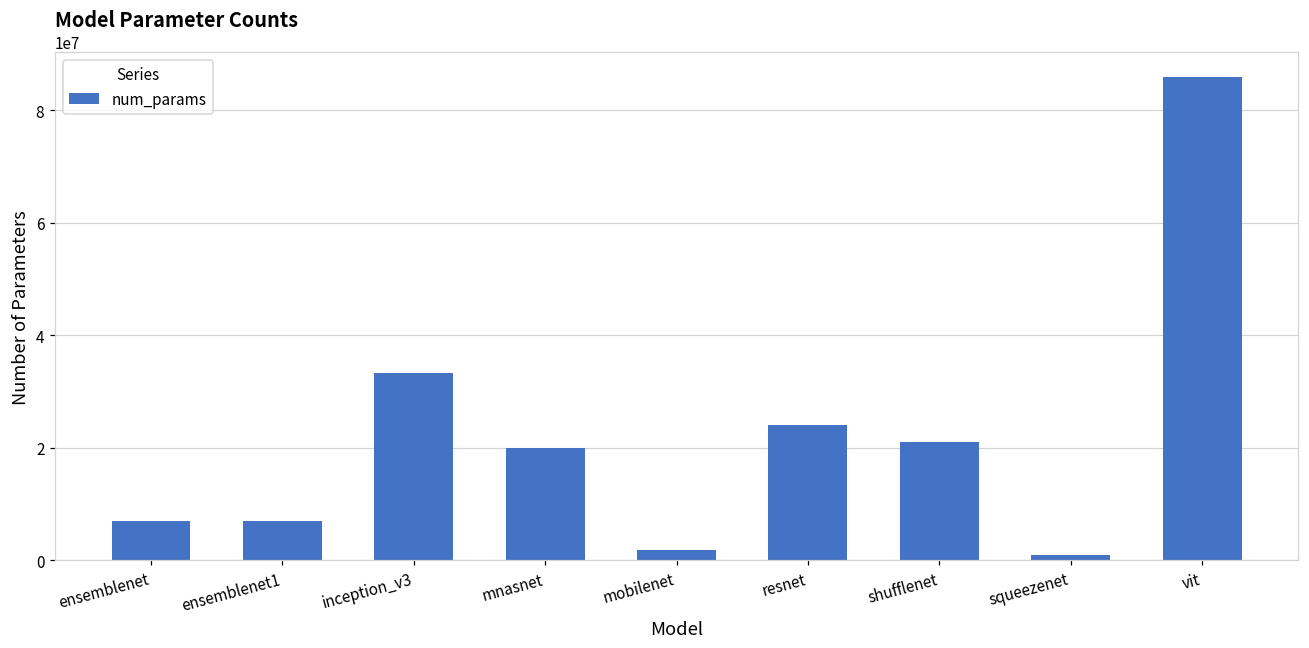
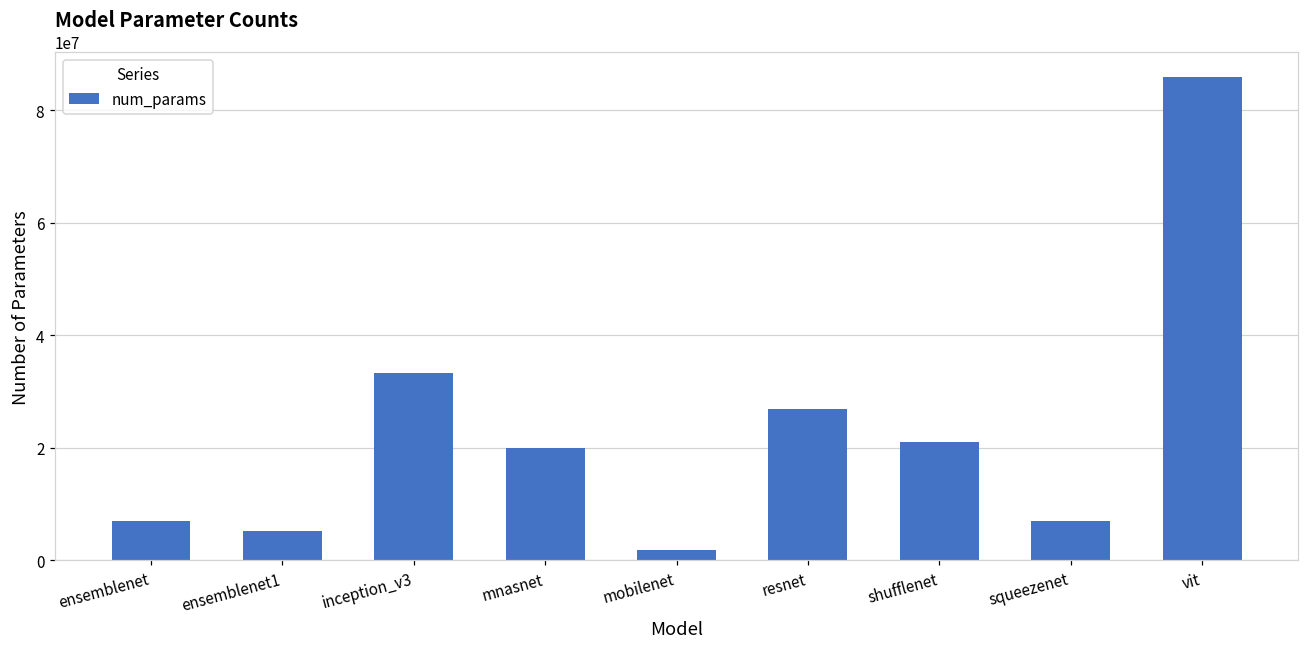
ensemblenet1: 7000000 -> 5000000
resnet: 24000000 -> 27000000
squeezenet: 1000000 -> 7000000
